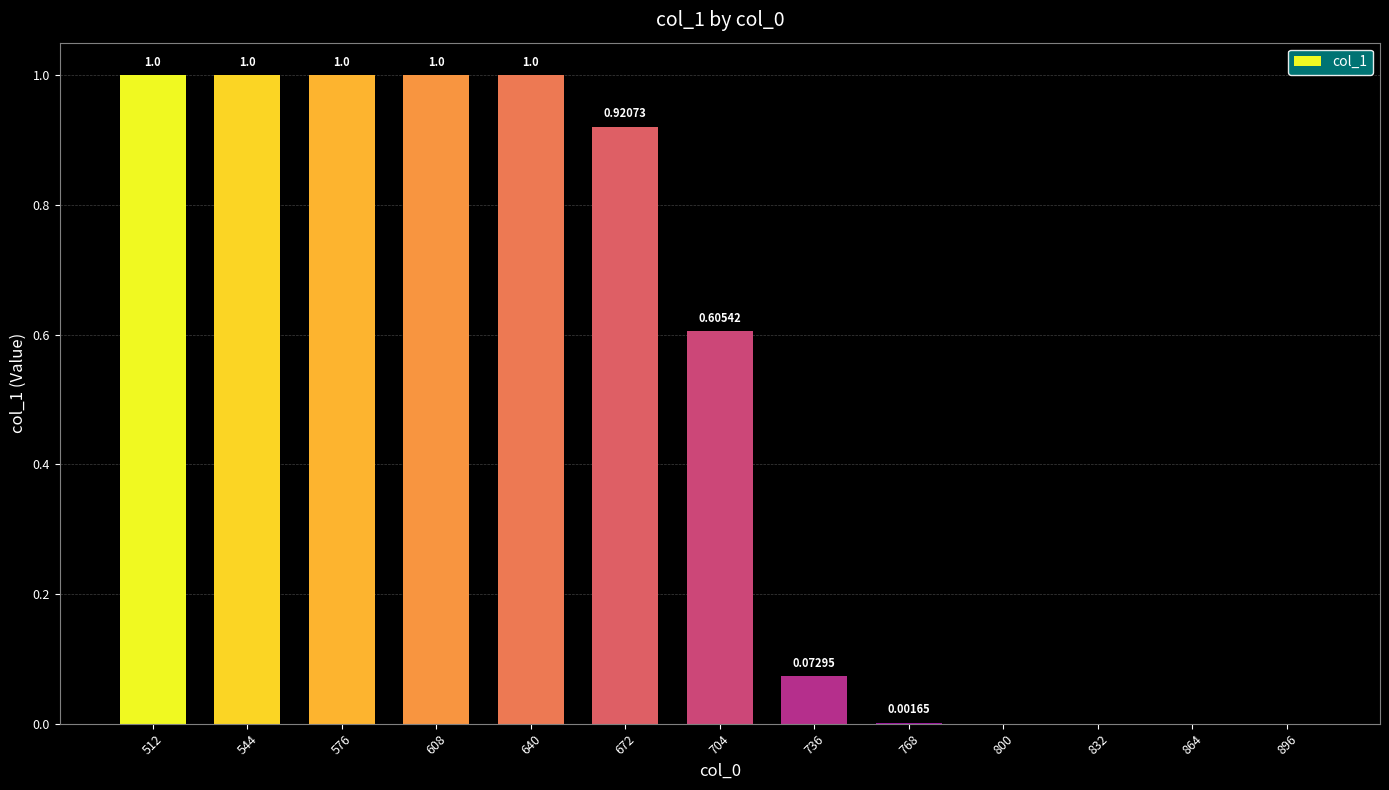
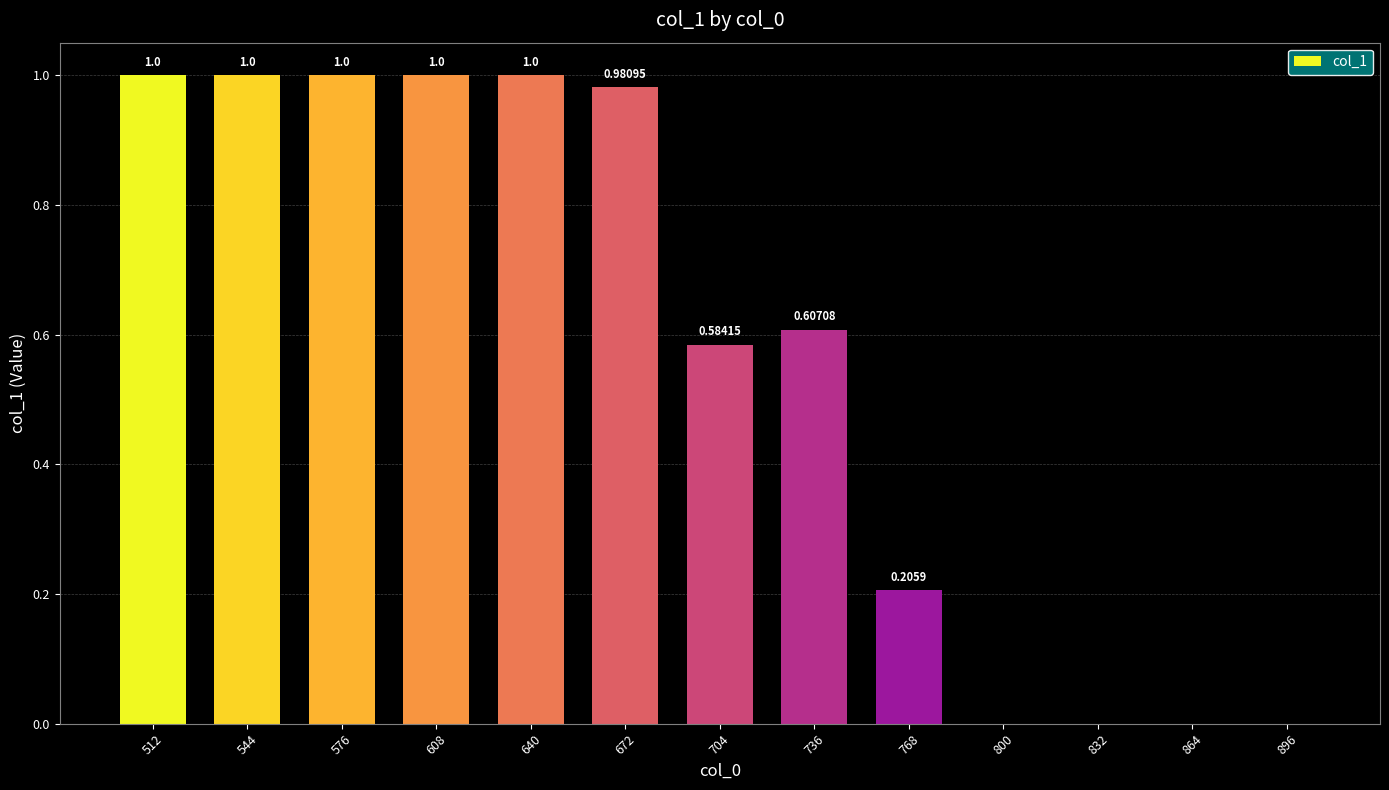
672: 0.92073 -> 0.98095
704: 0.60542 -> 0.58415
736: 0.07295 -> 0.60708
768: 0.00165 -> 0.2059
